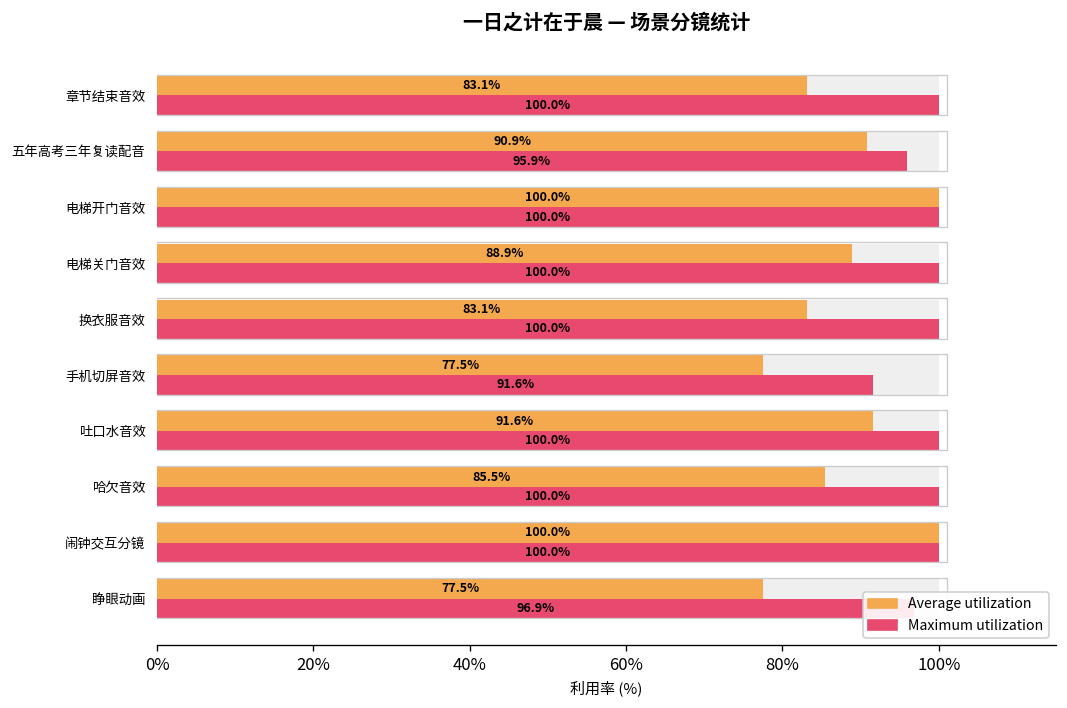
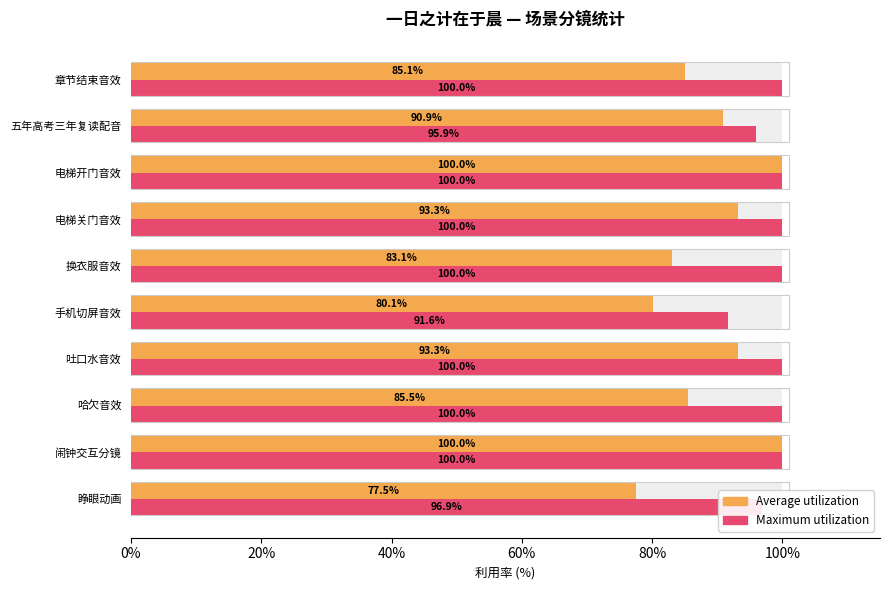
Average utilization, 章节结束音效: 83.1% -> 85.1%
Average utilization, 电梯关门音效: 88.9% -> 93.3%
Average utilization, 手机切屏音效: 77.5% -> 80.1%
Average utilization, 吐口水音效: 91.6% -> 93.3%
